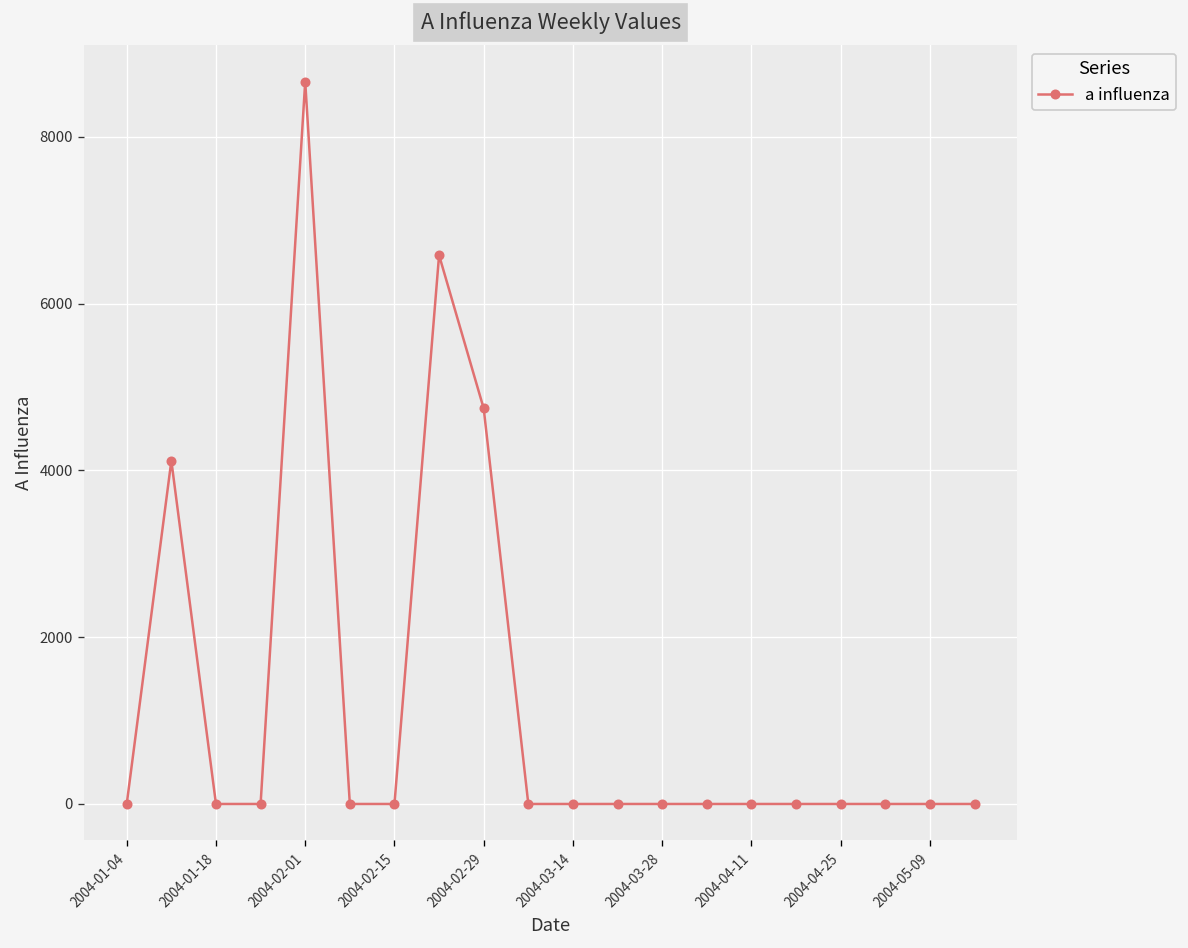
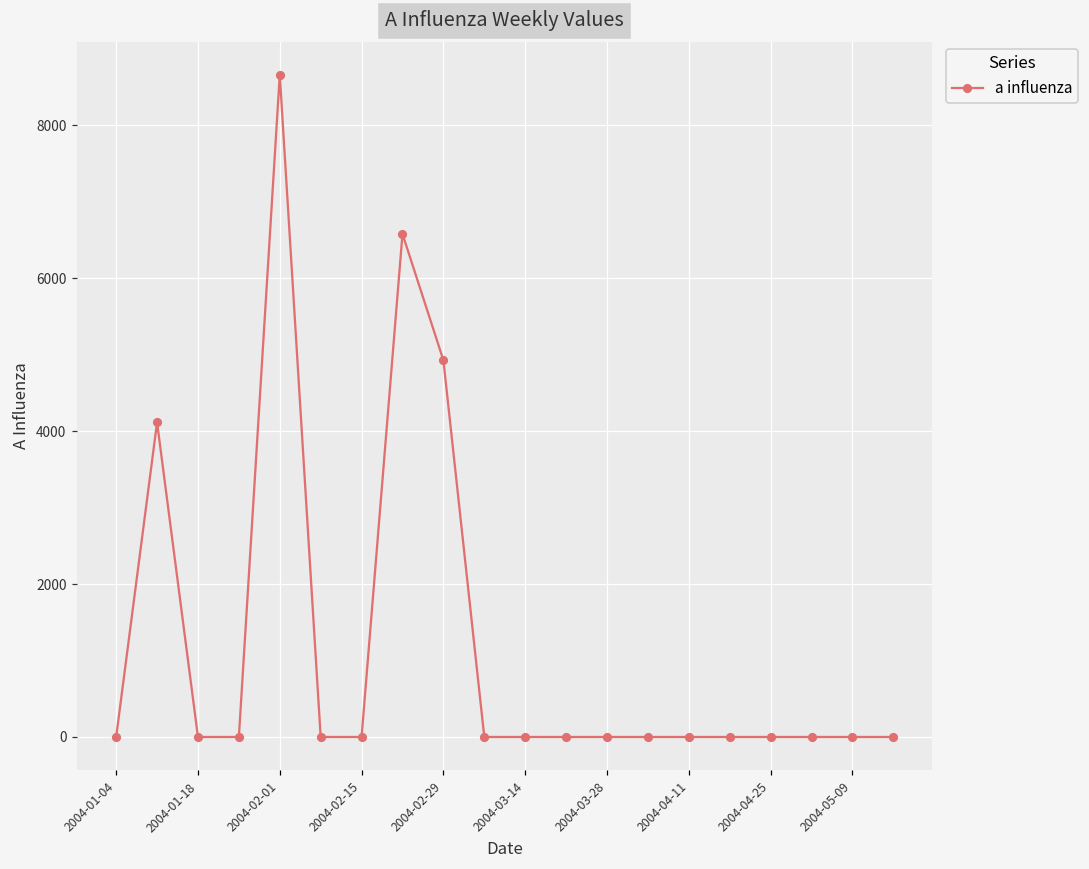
2004-02-29: 4700 -> 4900
